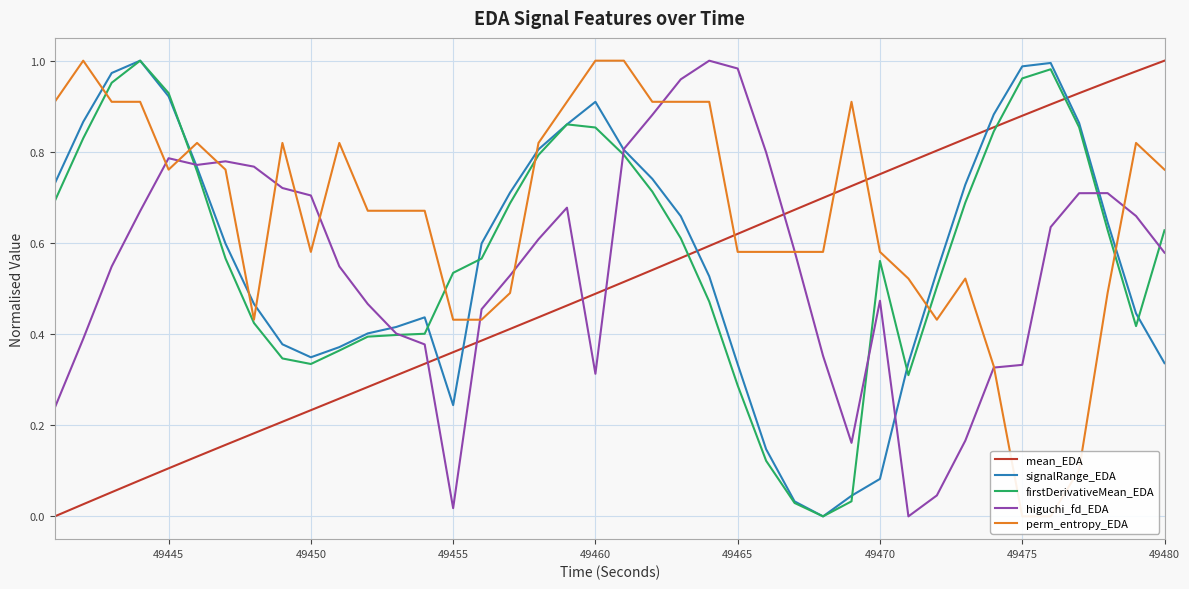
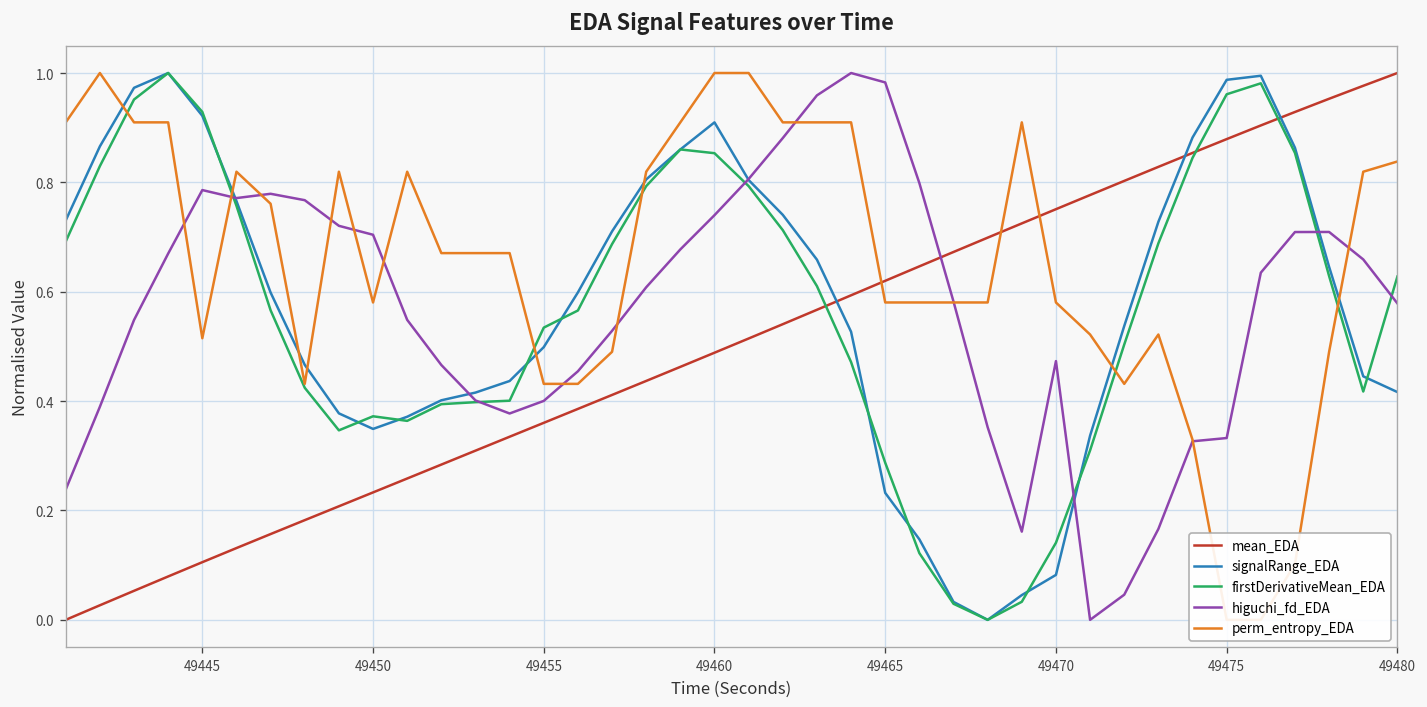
perm_entropy_EDA, 49445: 0.76 -> 0.51
firstDerivativeMean_EDA, 49450: 0.33 -> 0.37
signalRange_EDA, 49455: 0.24 -> 0.50
higuchi_fd_EDA, 49455: 0.02 -> 0.40
higuchi_fd_EDA, 49460: 0.31 -> 0.74
signalRange_EDA, 49465: 0.33 -> 0.23
firstDerivativeMean_EDA, 49470: 0.56 -> 0.14
signalRange_EDA, 49480: 0.34 -> 0.42
perm_entropy_EDA, 49480: 0.76 -> 0.84
